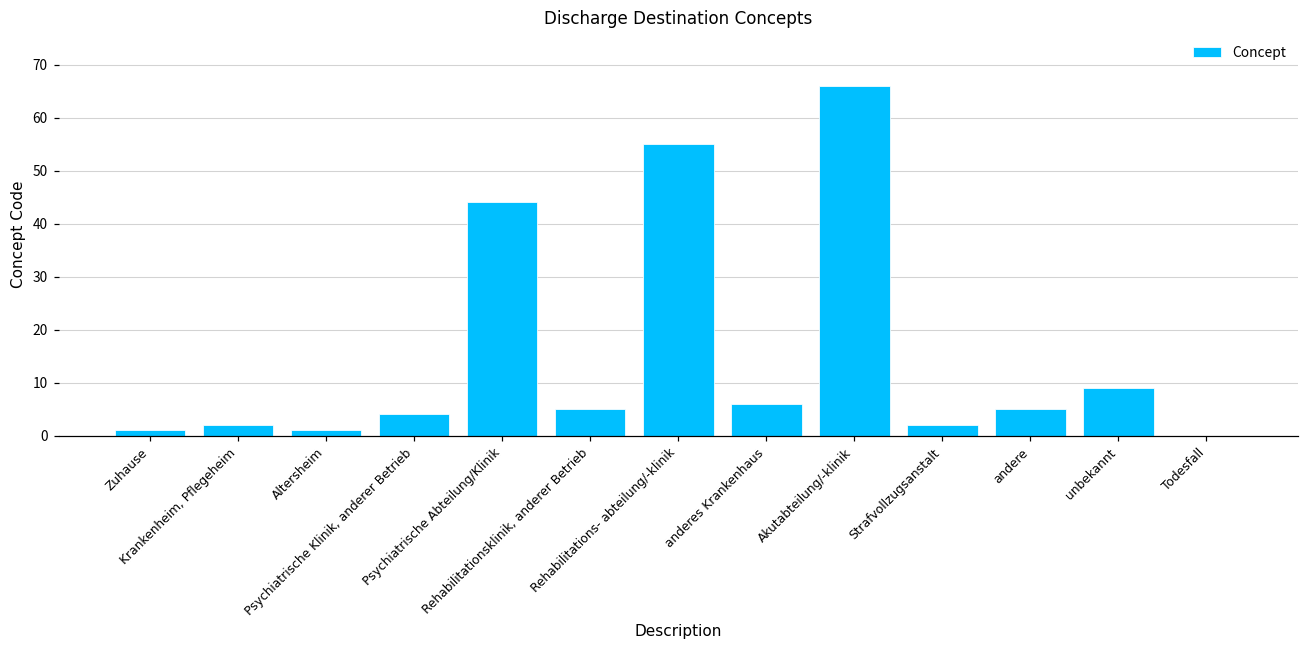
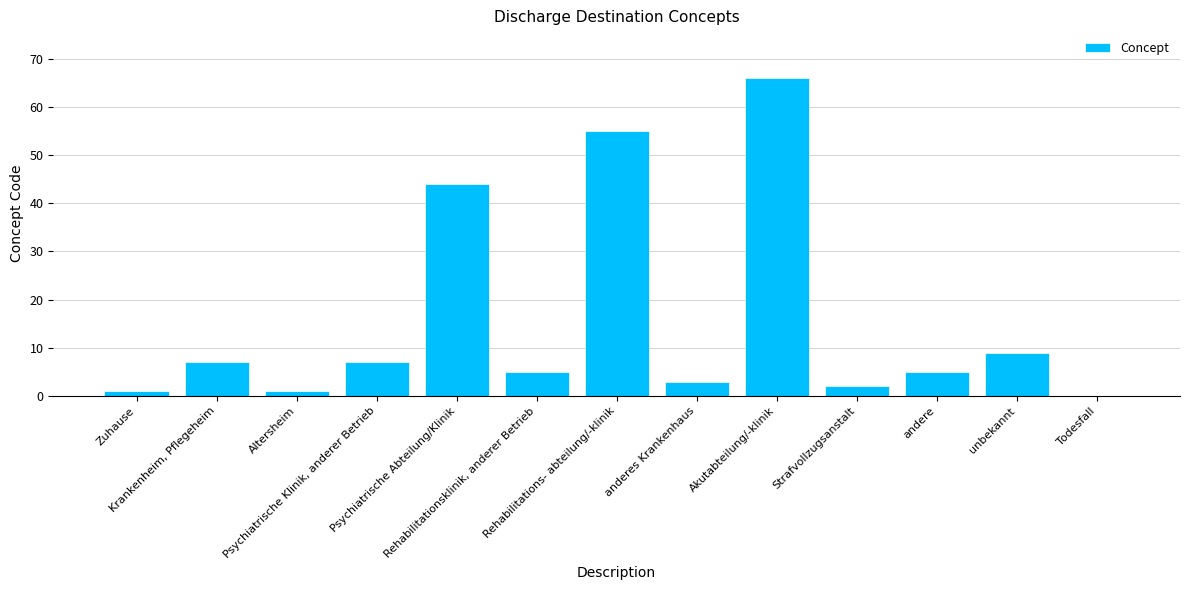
Krankenheim, Pflegeheim: 2 -> 7
Psychiatrische Klinik, anderer Betrieb: 4 -> 7
anderes Krankenhaus: 6 -> 3
